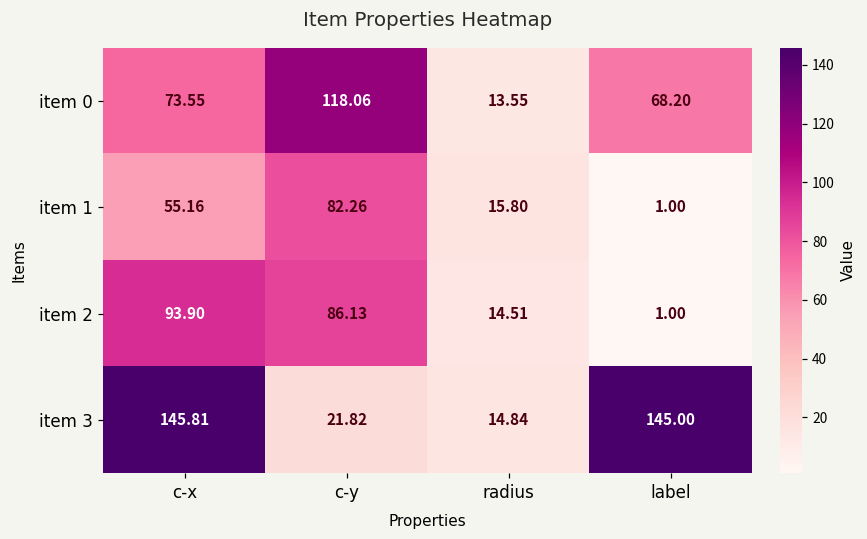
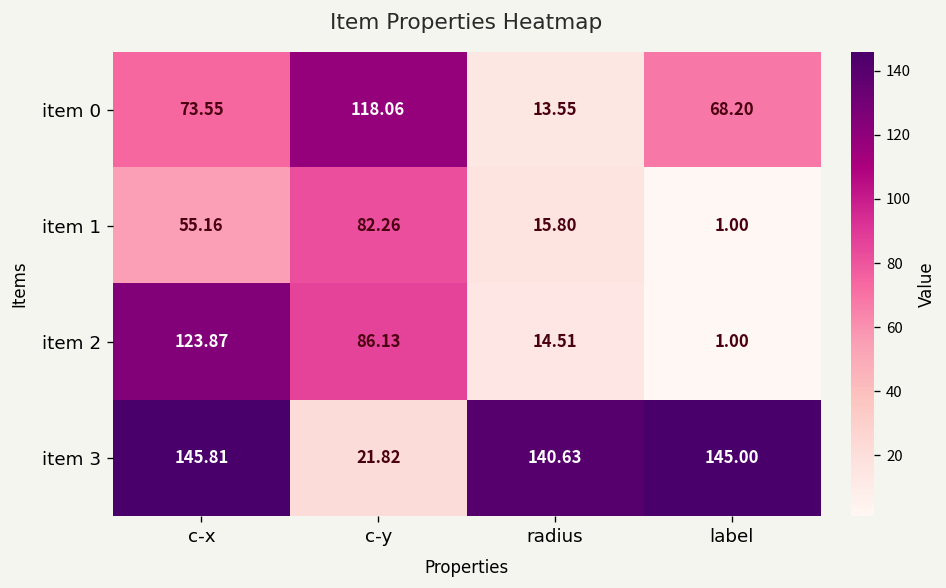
item 2, c-x: 93.90 -> 123.87
item 3, radius: 14.84 -> 140.63
